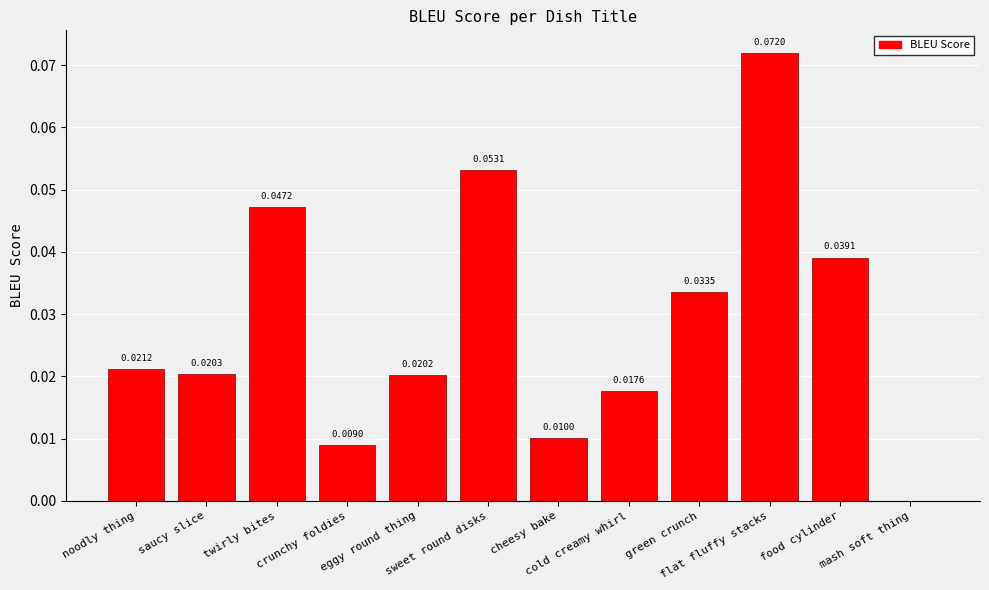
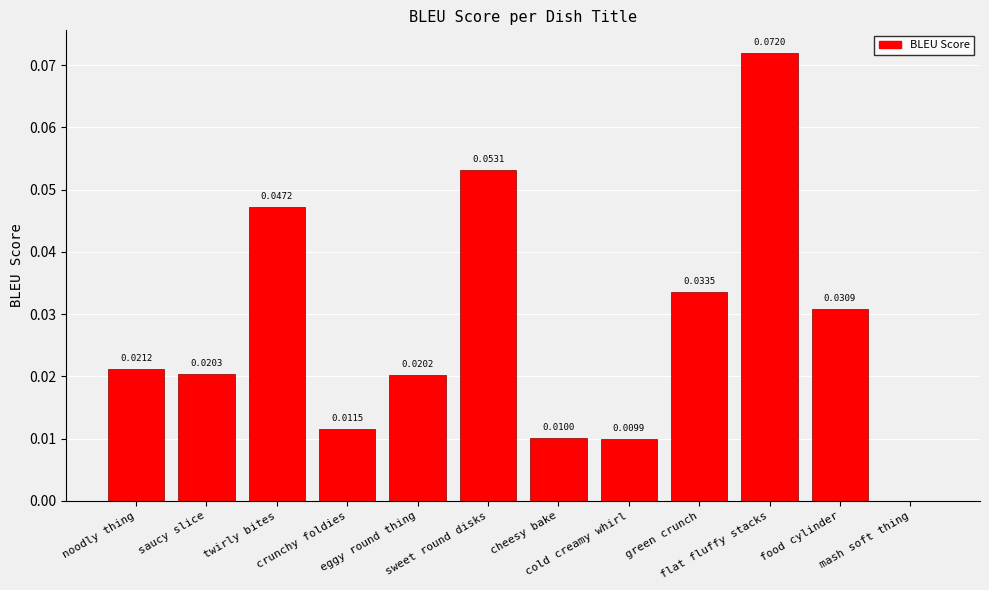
crunchy foldies: 0.0090 -> 0.0115
cold creamy whirl: 0.0176 -> 0.0099
food cylinder: 0.0391 -> 0.0309
